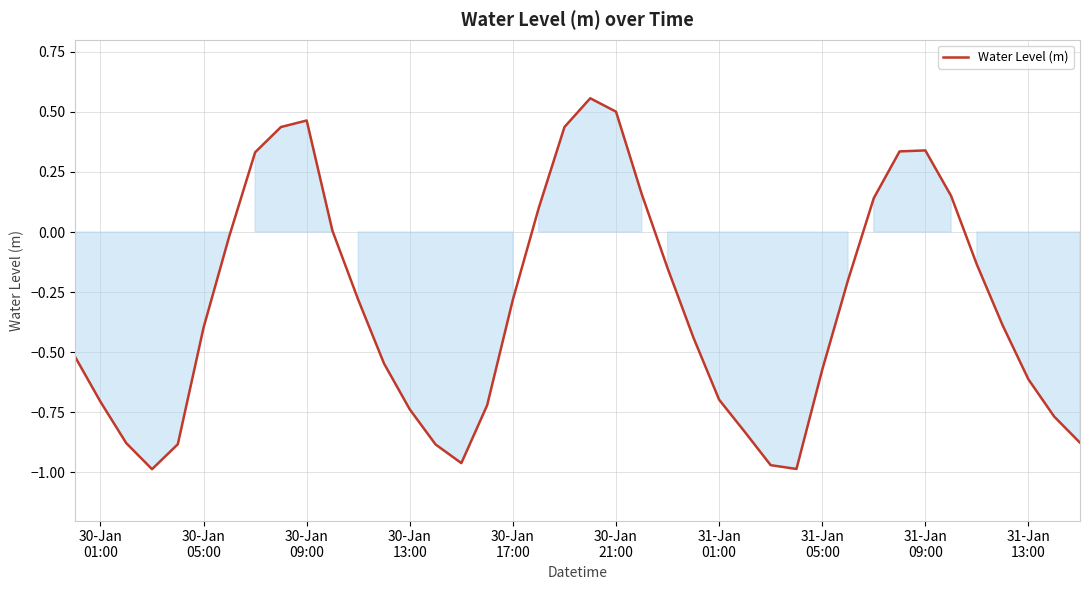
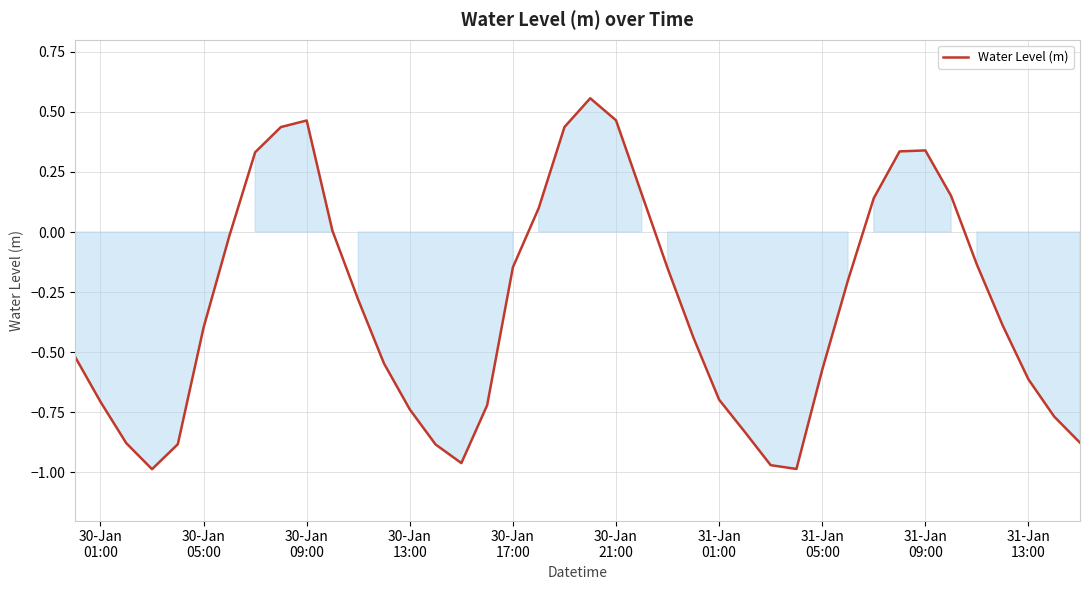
30-Jan 17:00: -0.28 -> -0.15
30-Jan 21:00: 0.50 -> 0.46
